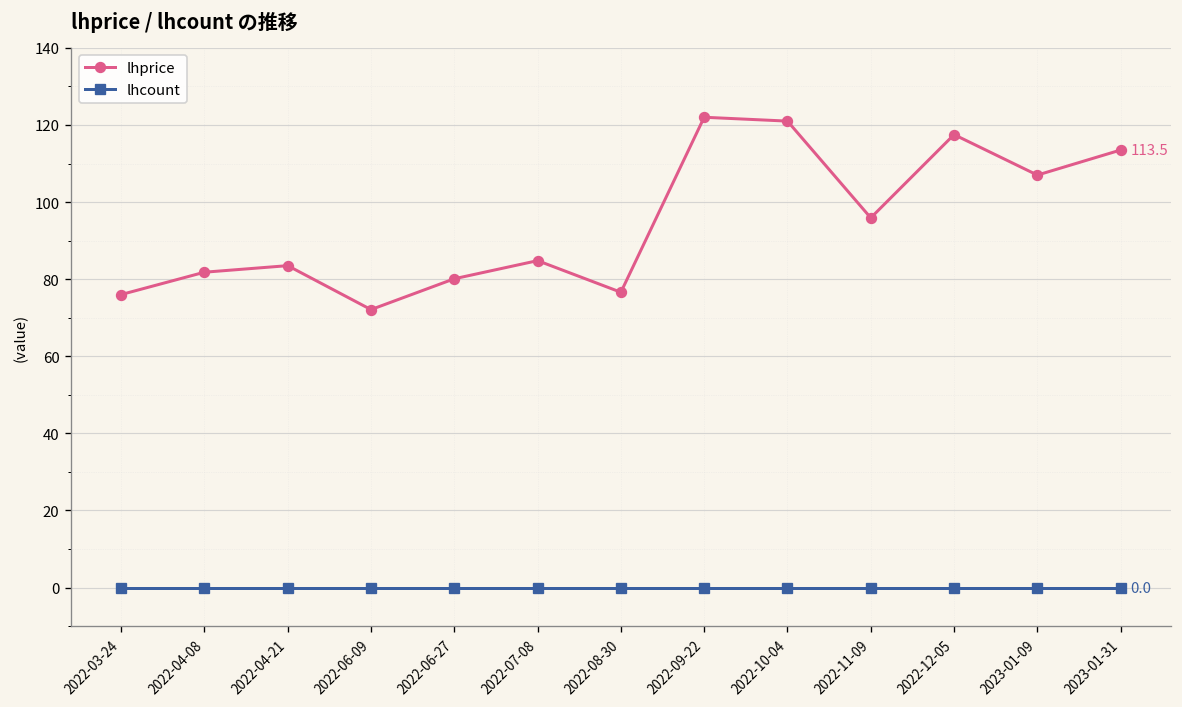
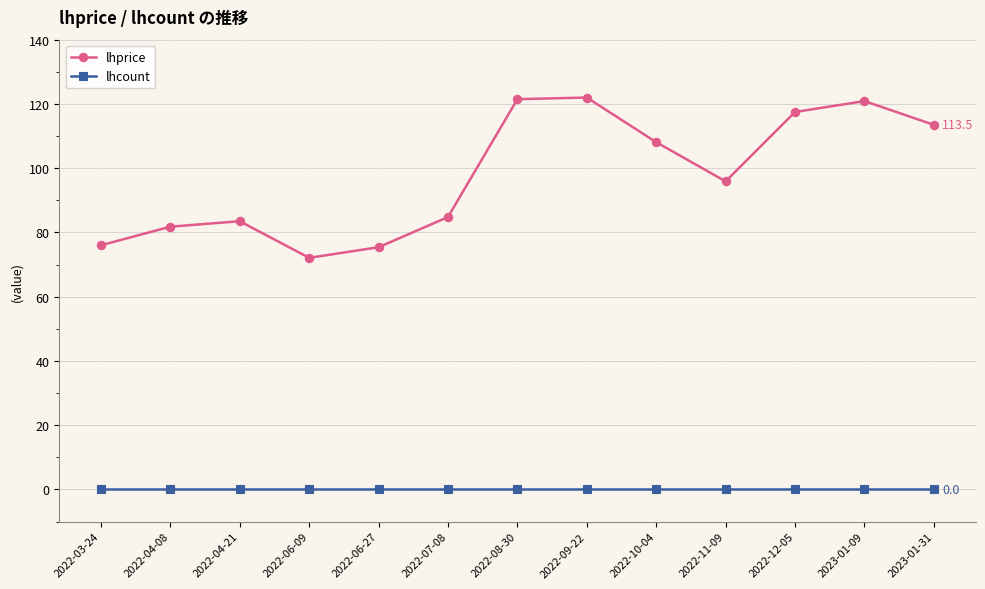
lhprice, 2022-06-27: 80 -> 75
lhprice, 2022-08-30: 77 -> 122
lhprice, 2022-10-04: 121 -> 108
lhprice, 2023-01-09: 107 -> 121
